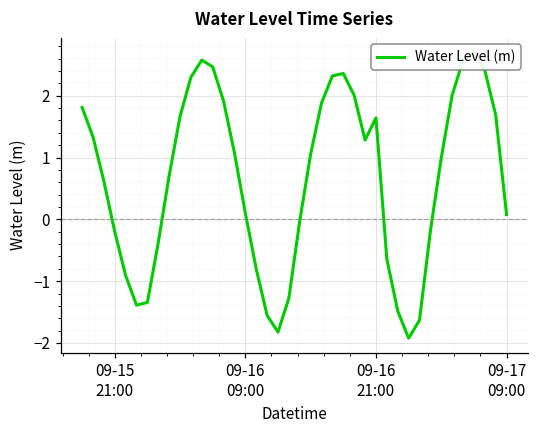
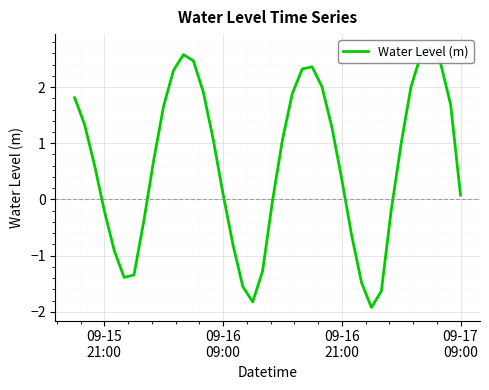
09-16 21:00: 1.6 -> 0.4
